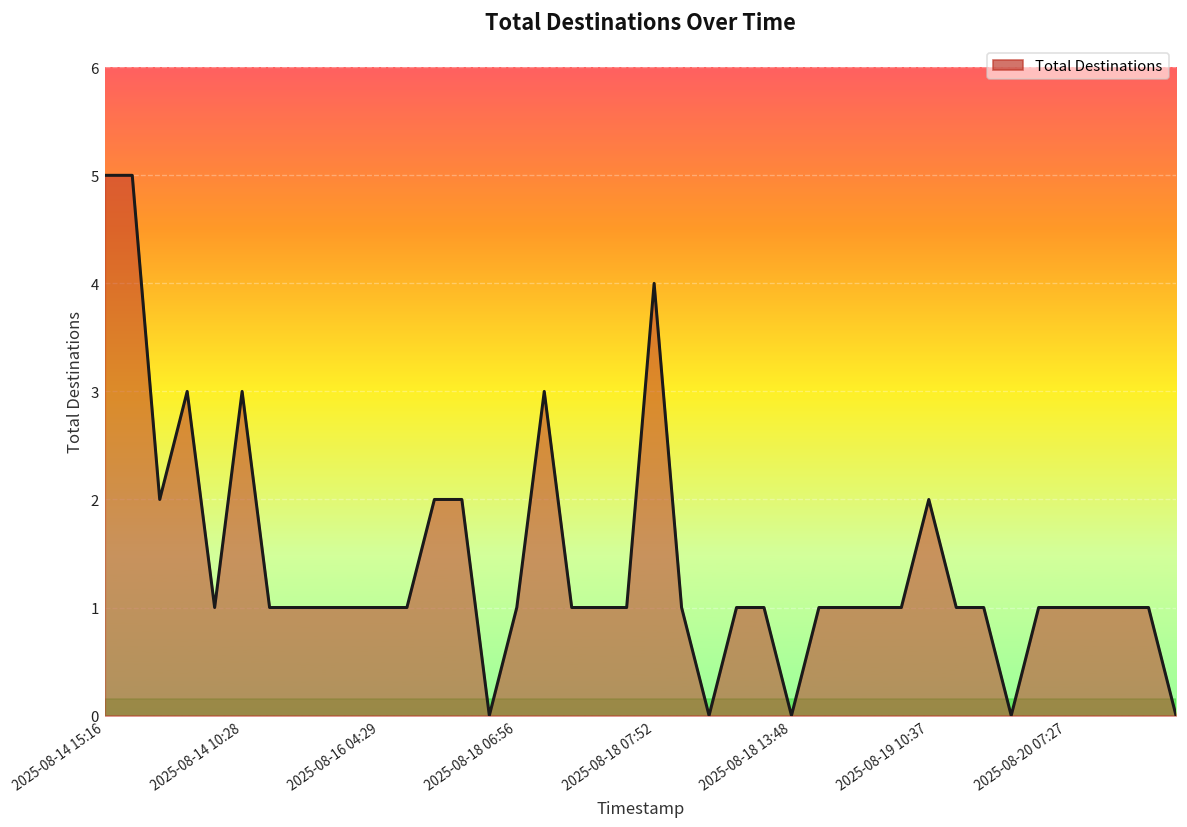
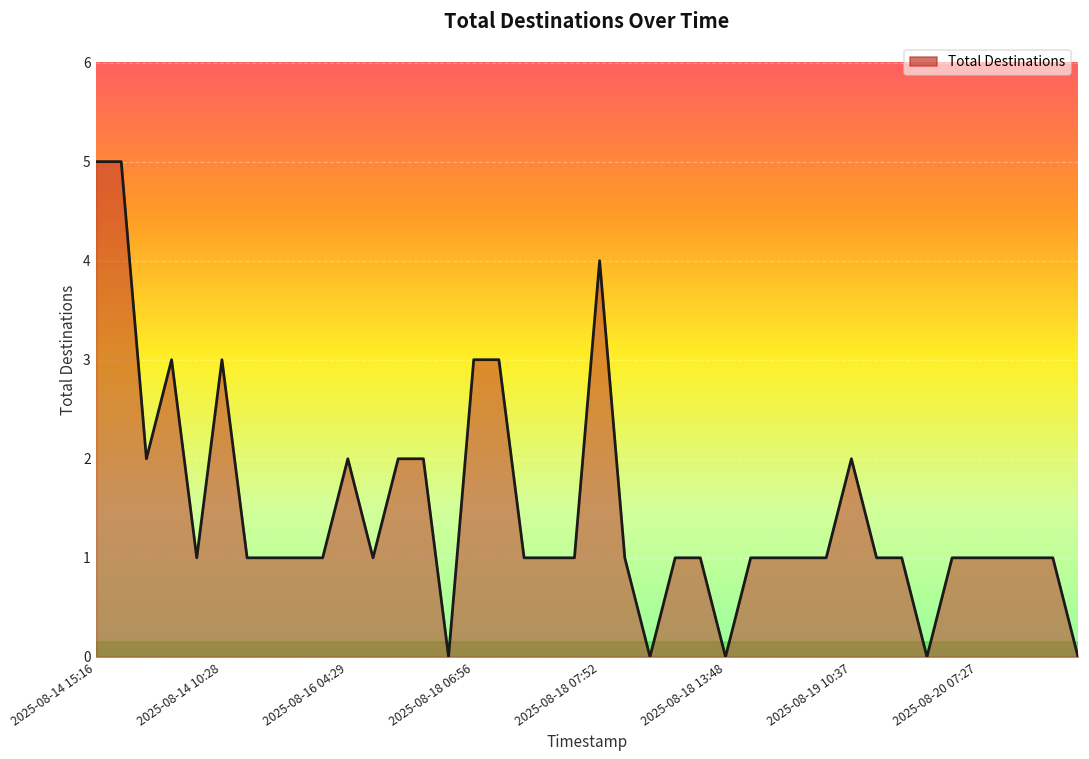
2025-08-16 04:29: 1 -> 2
2025-08-18 06:56: 1 -> 3
